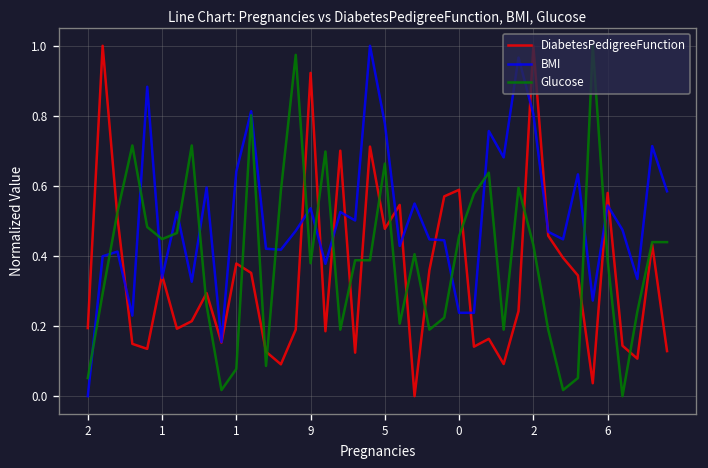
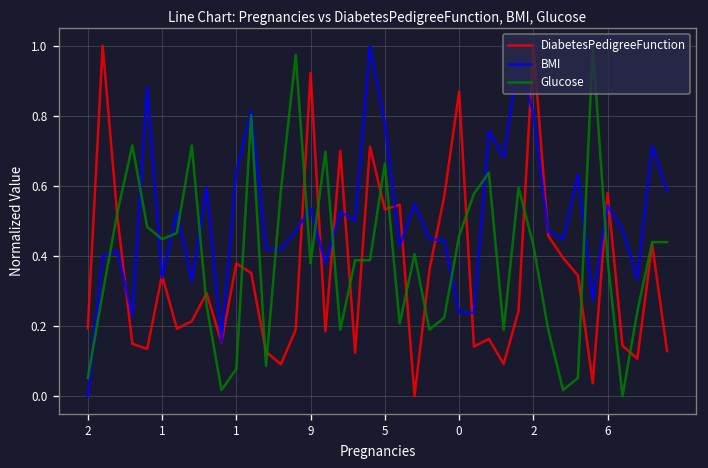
DiabetesPedigreeFunction, 5: 0.48 -> 0.53
DiabetesPedigreeFunction, 0: 0.59 -> 0.87
